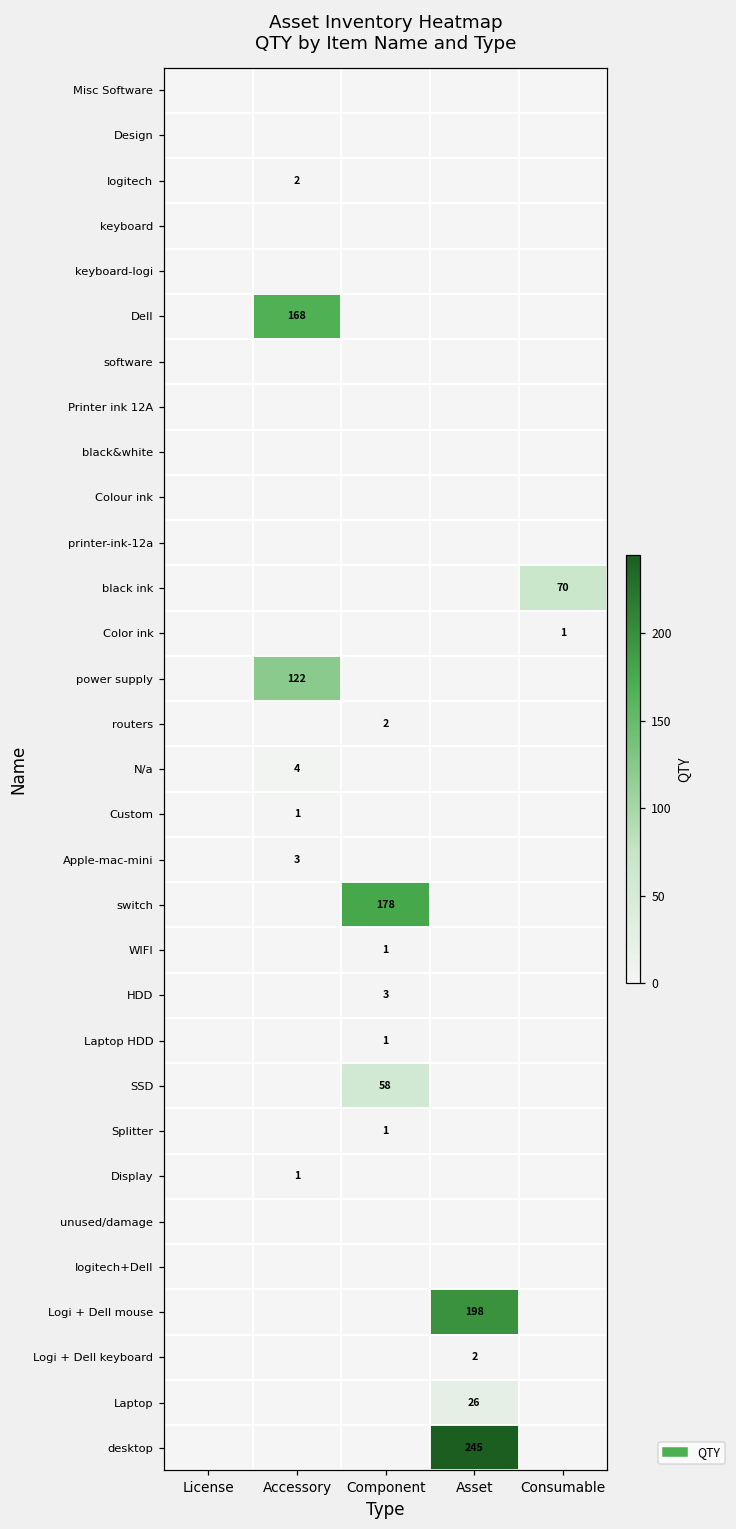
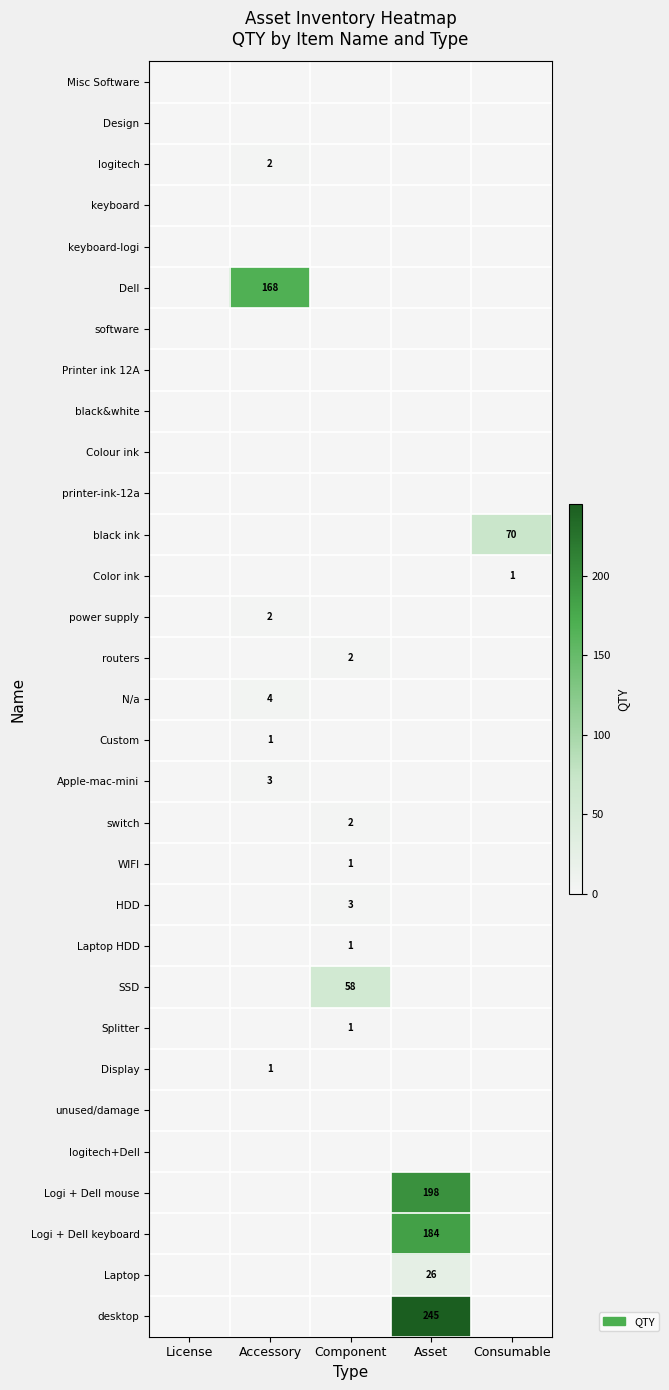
power supply, Accessory: 122 -> 2
switch, Component: 178 -> 2
Logi + Dell keyboard, Asset: 2 -> 184
